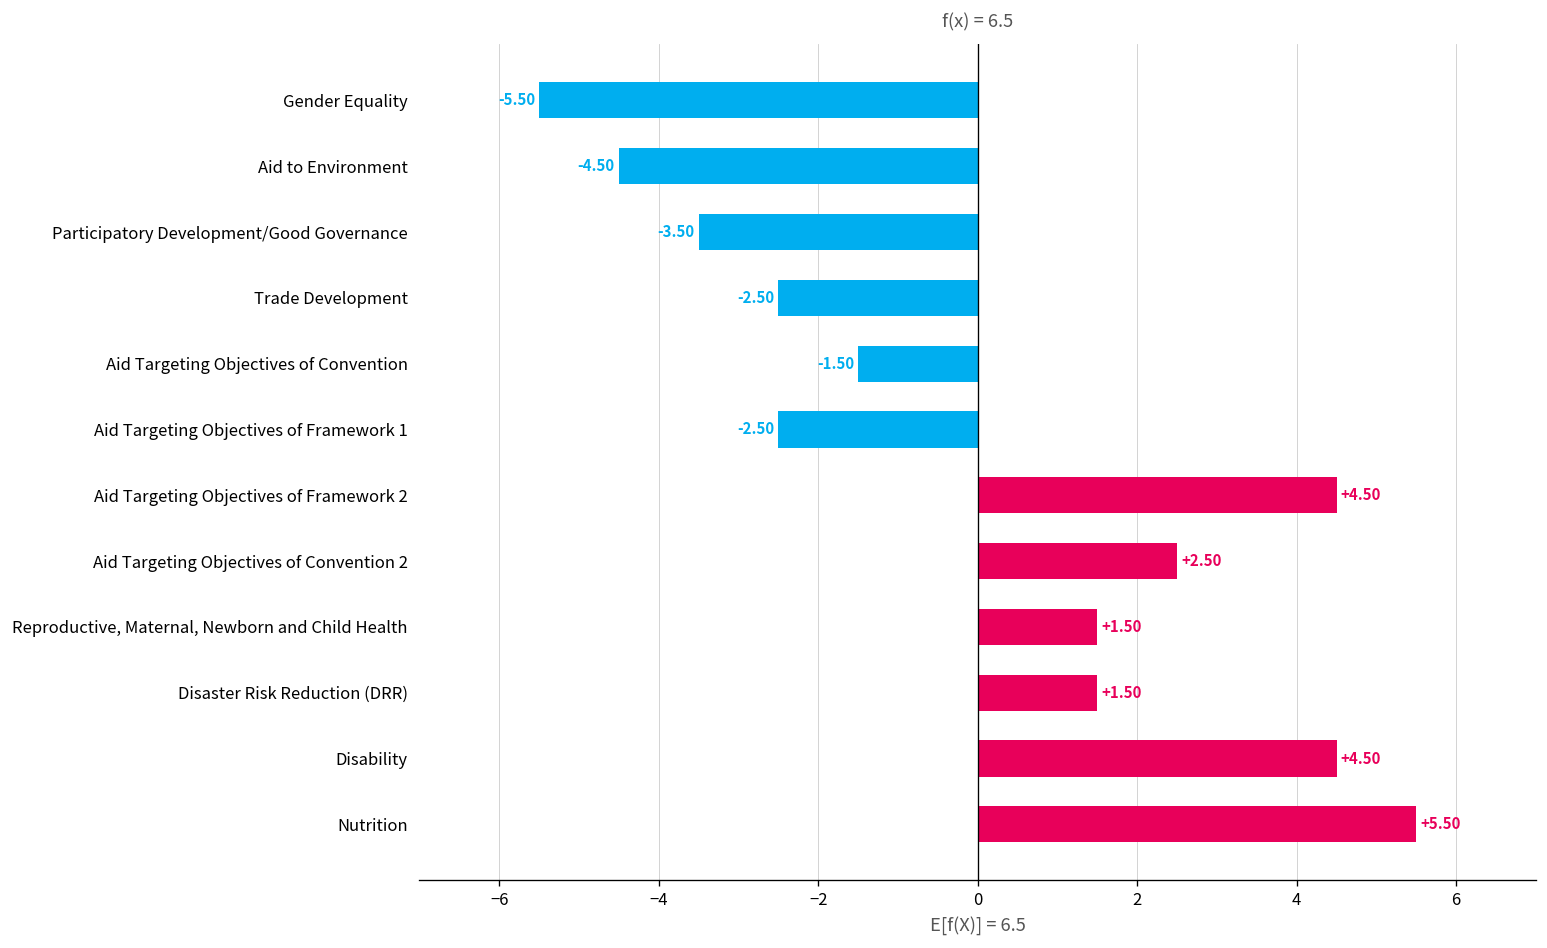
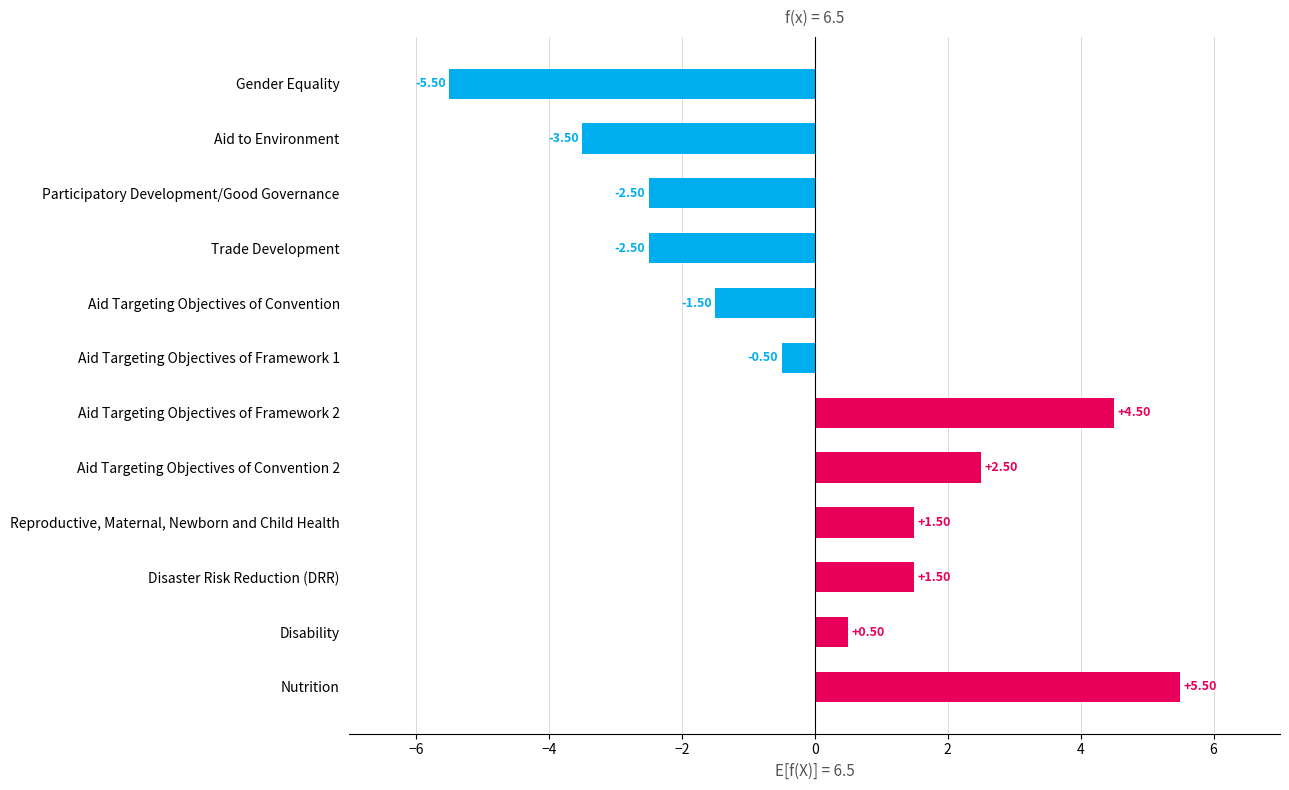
Aid to Environment: -4.50 -> -3.50
Participatory Development/Good Governance: -3.50 -> -2.50
Aid Targeting Objectives of Framework 1: -2.50 -> -0.50
Disability: +4.50 -> +0.50
